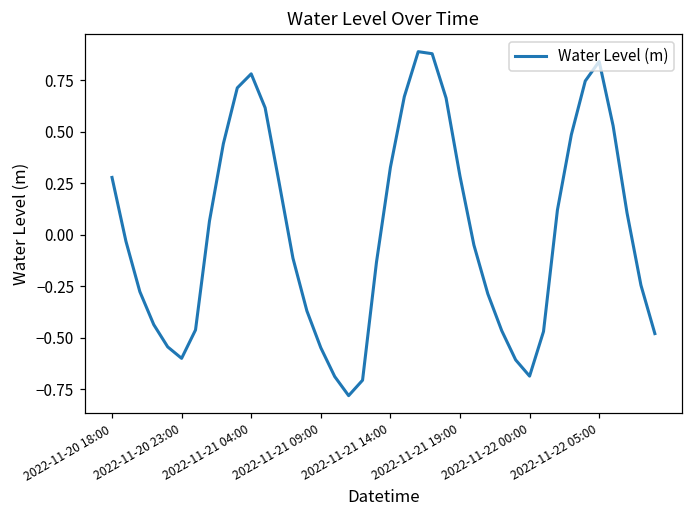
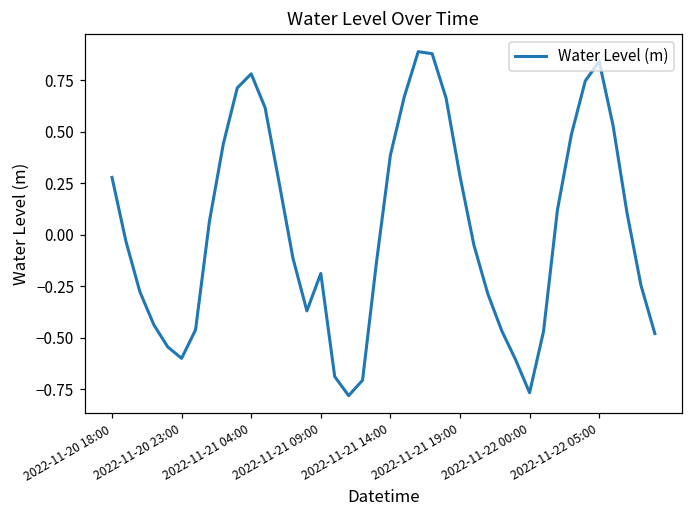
2022-11-21 09:00: -0.55 -> -0.19
2022-11-21 14:00: 0.33 -> 0.39
2022-11-22 00:00: -0.69 -> -0.77
